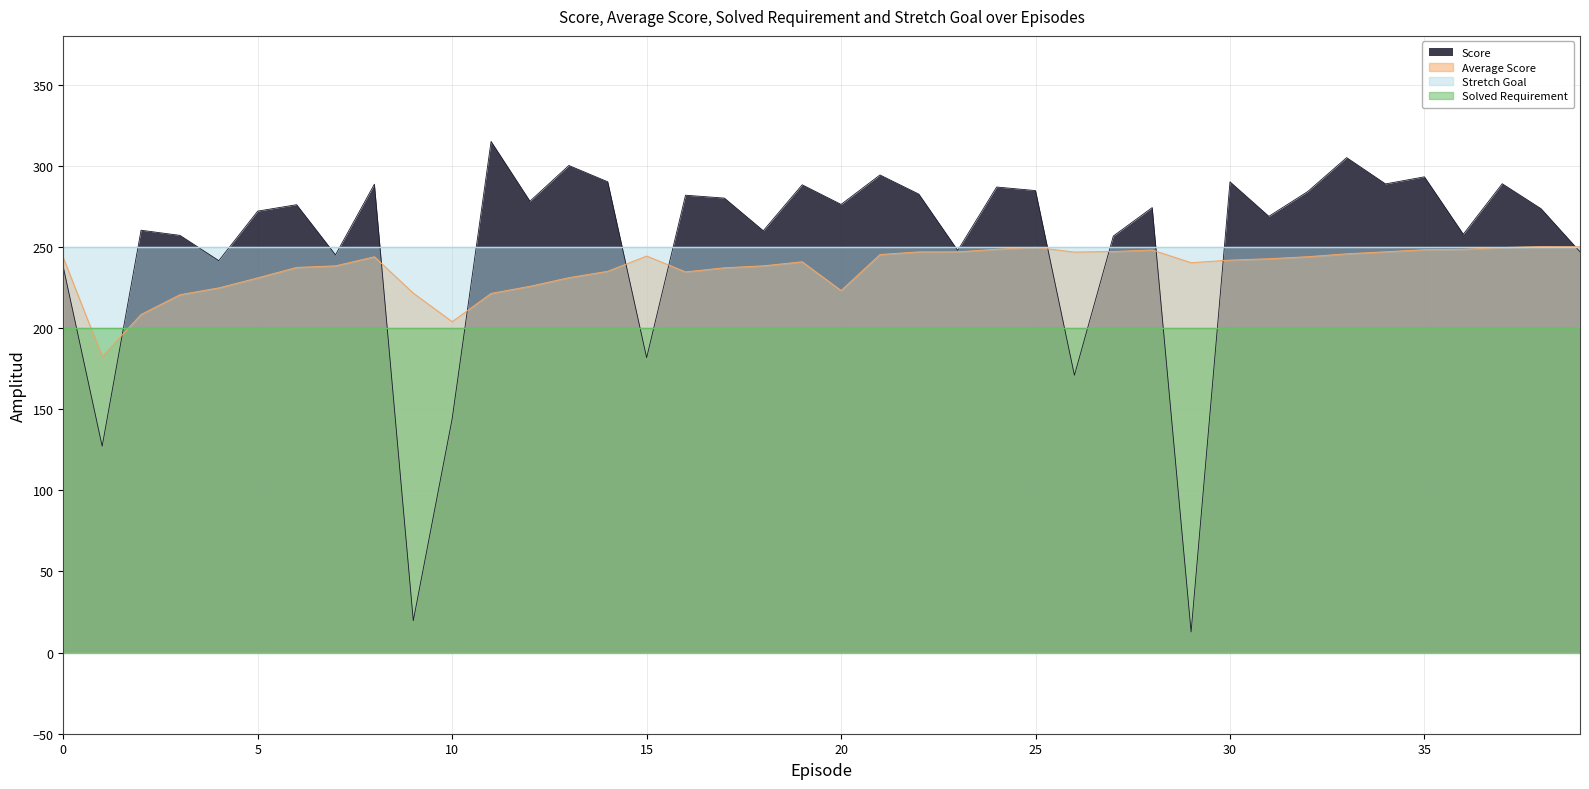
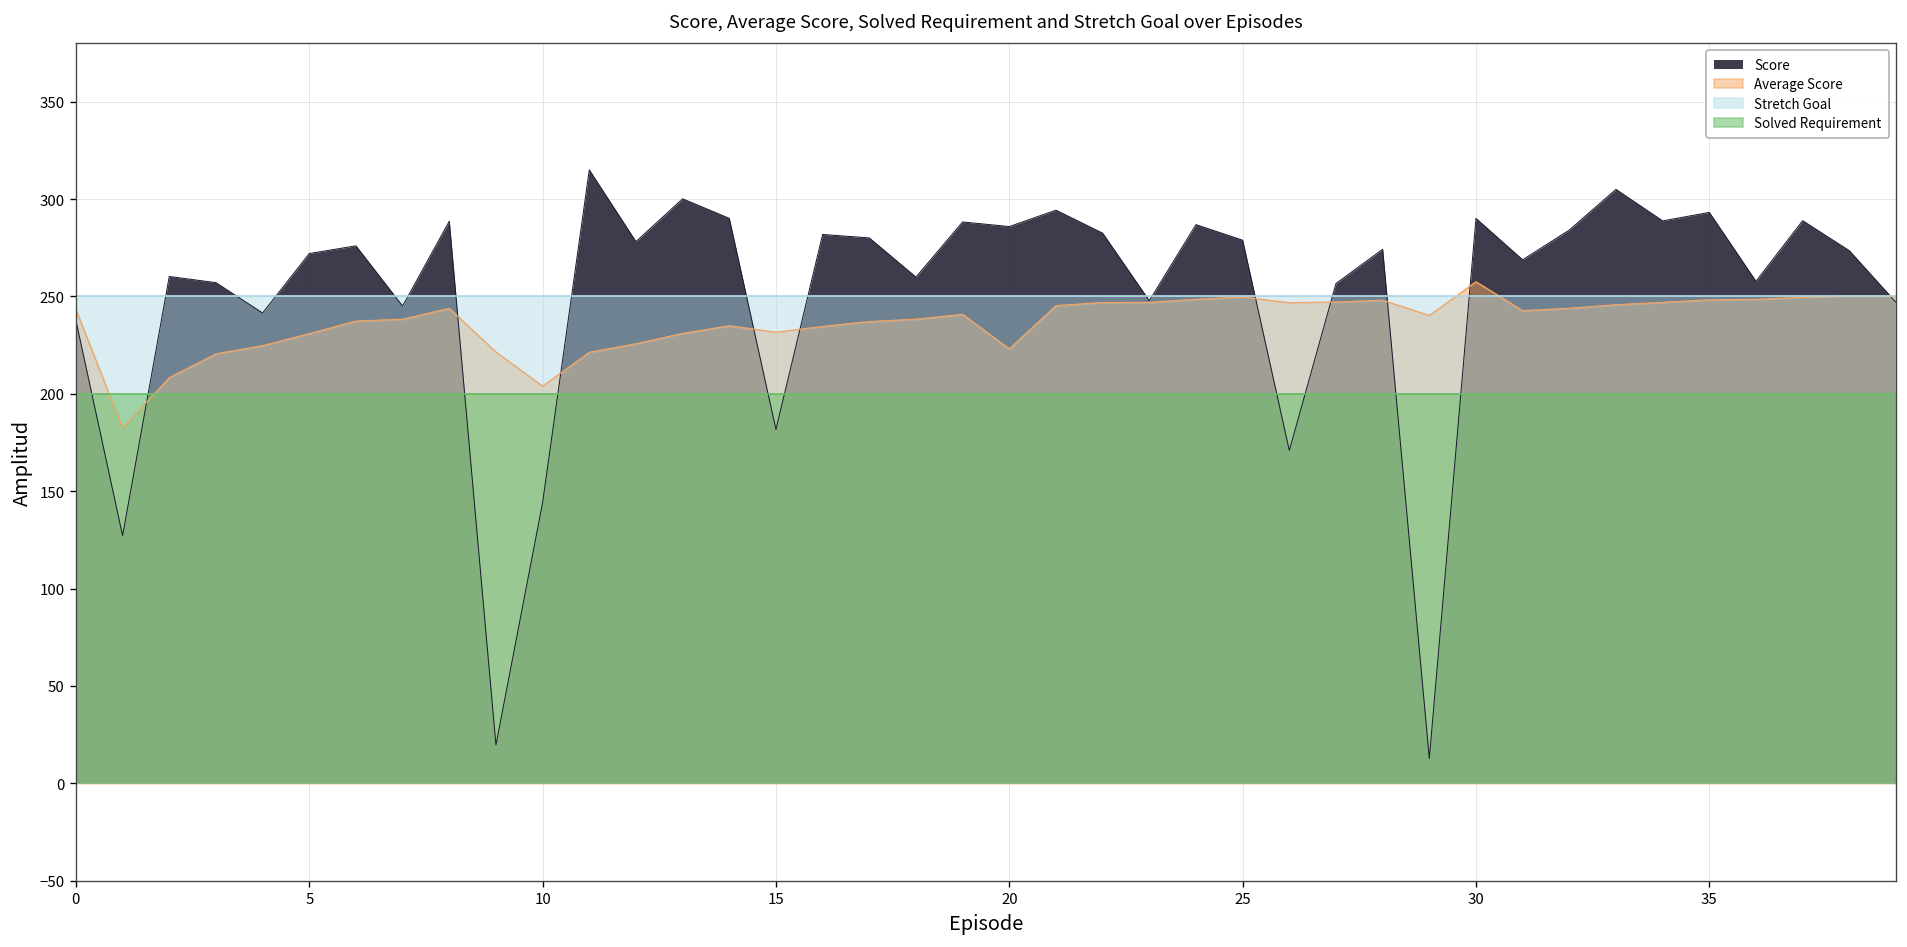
Average Score, 15: 244 -> 232
Score, 20: 276 -> 286
Score, 25: 285 -> 279
Average Score, 30: 242 -> 258
